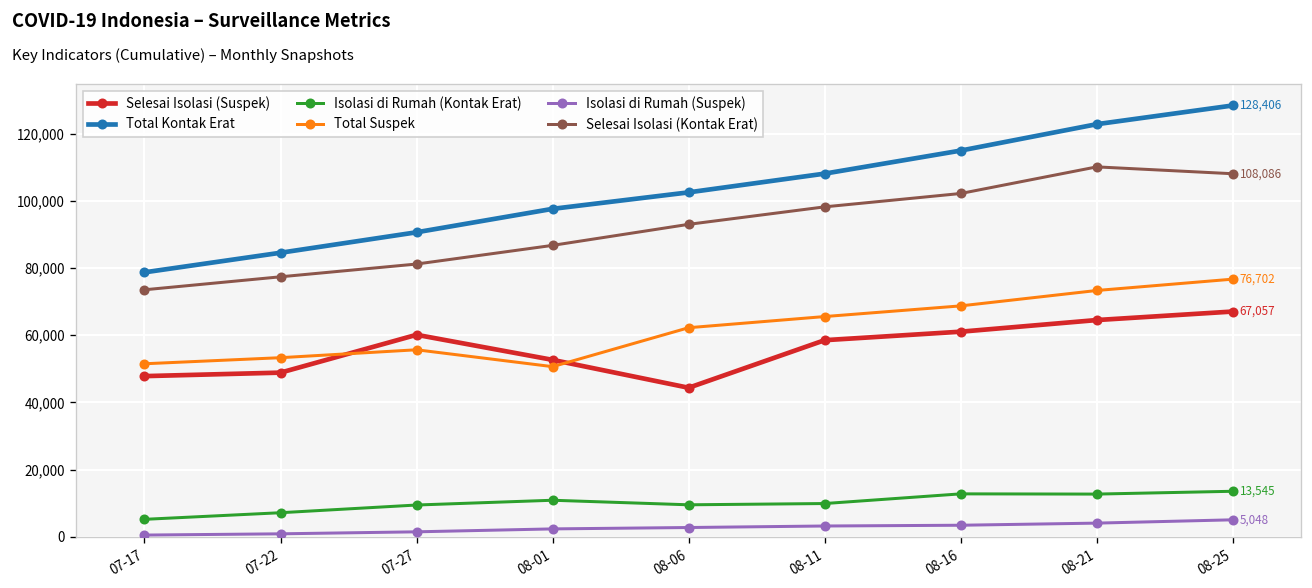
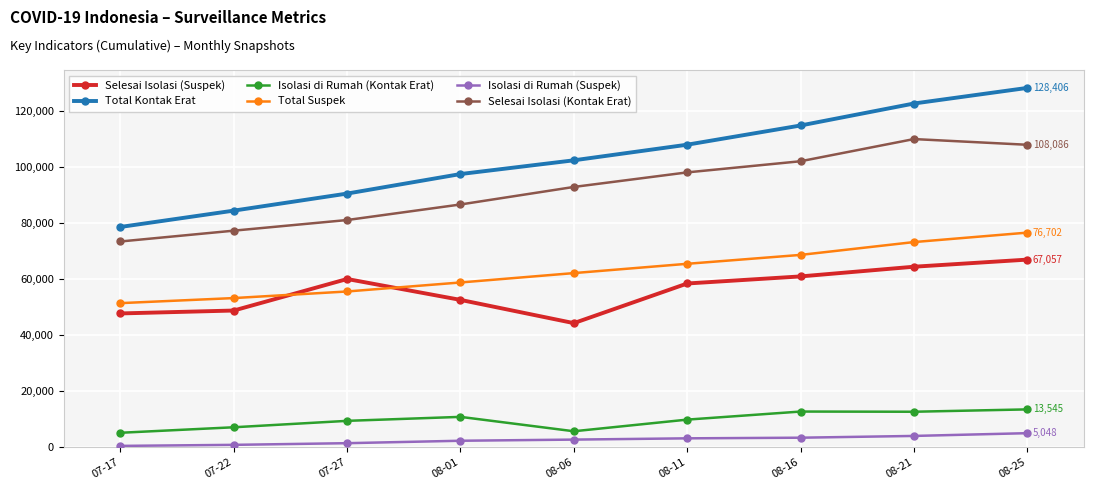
Total Suspek, 08-01: 51,000 -> 59,000
Isolasi di Rumah (Kontak Erat), 08-06: 10,000 -> 6,000
